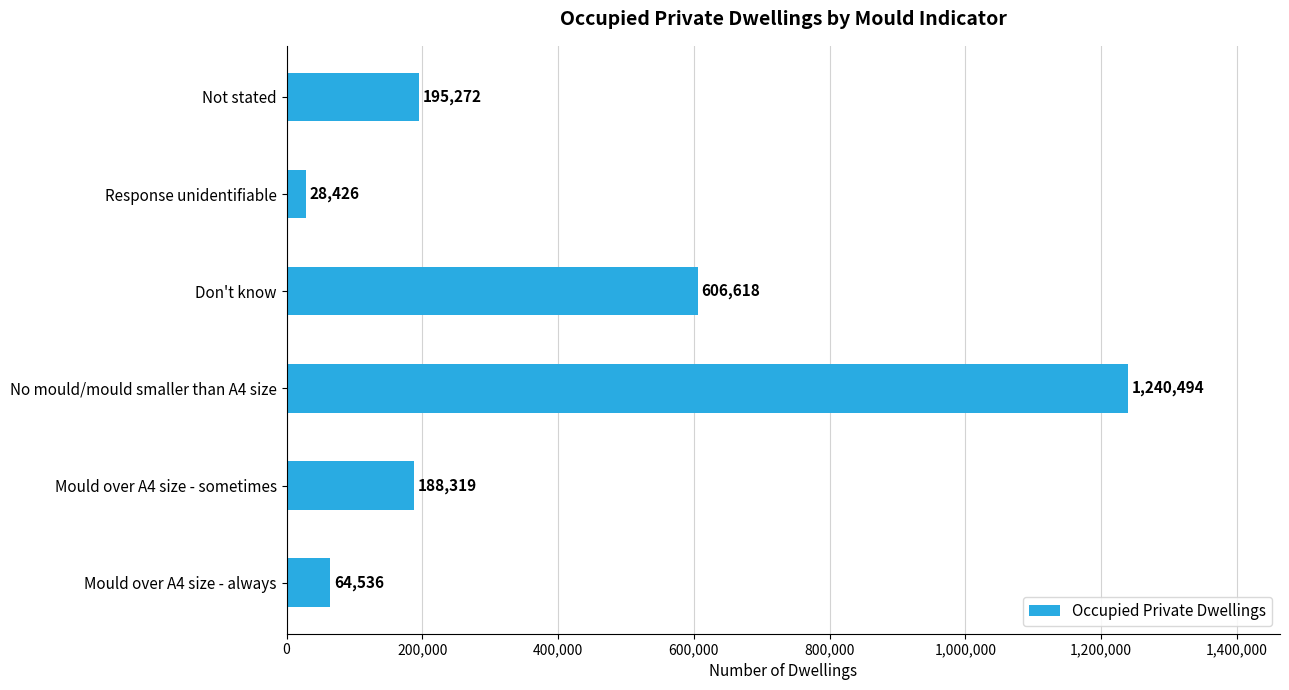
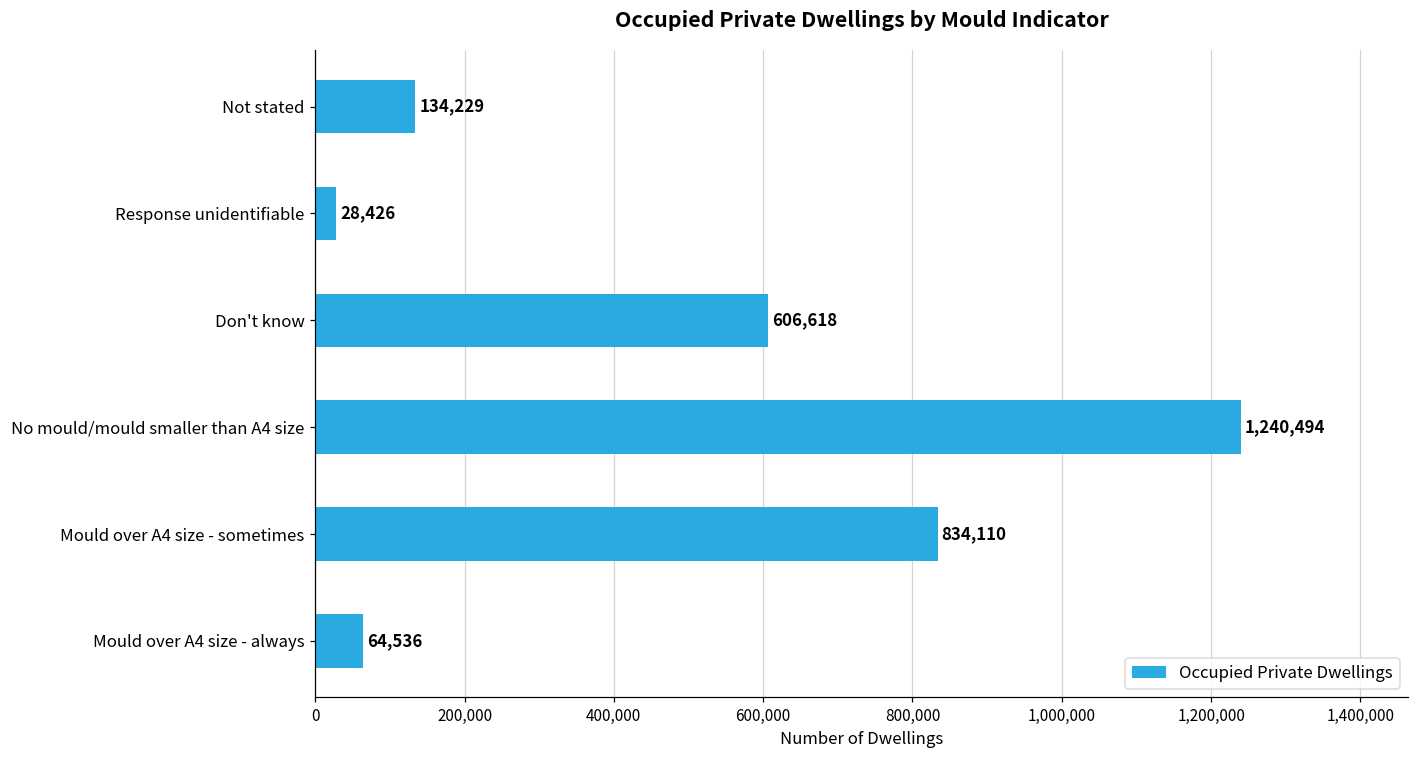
Not stated: 195,272 -> 134,229
Mould over A4 size - sometimes: 188,319 -> 834,110
